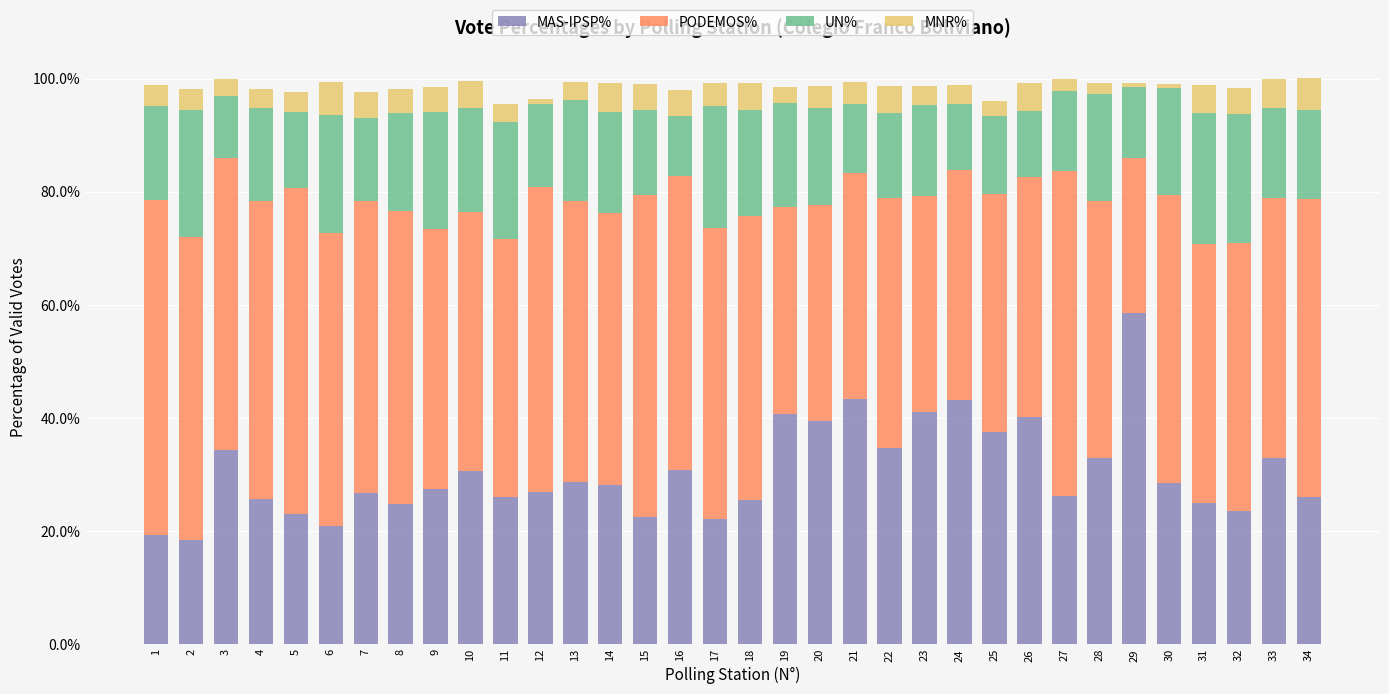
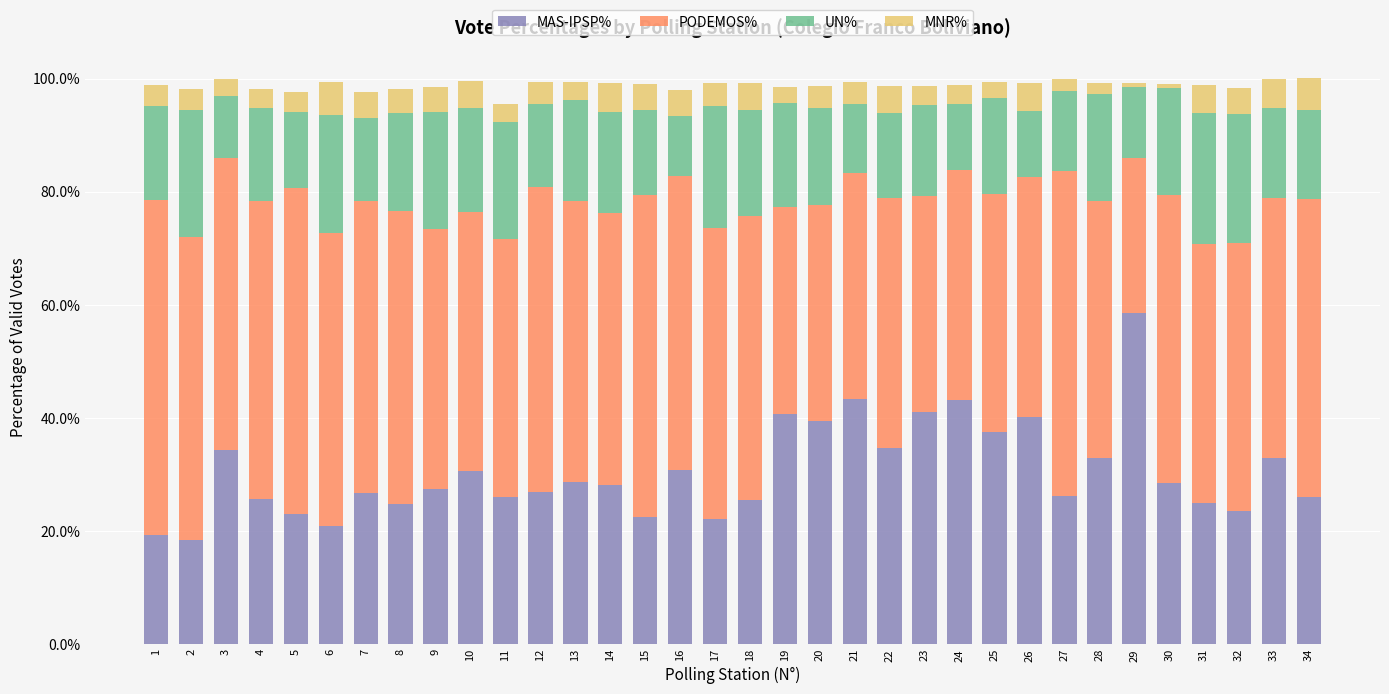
MNR%, 12: 1% -> 4%
UN%, 25: 14% -> 17%
